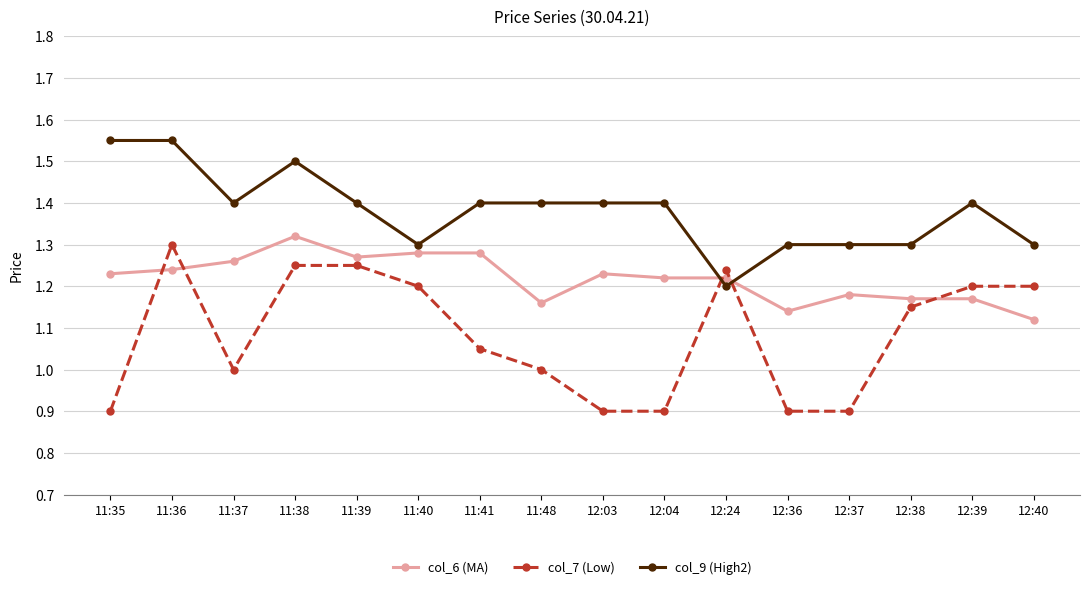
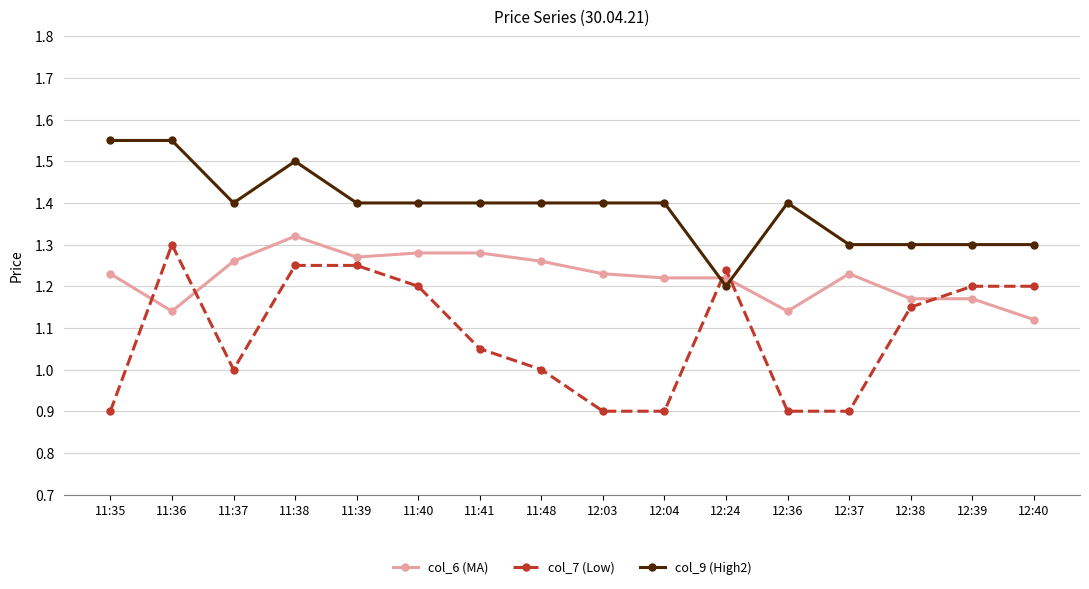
col_6 (MA), 11:36: 1.24 -> 1.14
col_9 (High2), 11:40: 1.3 -> 1.4
col_6 (MA), 11:48: 1.16 -> 1.26
col_9 (High2), 12:36: 1.3 -> 1.4
col_6 (MA), 12:37: 1.18 -> 1.23
col_9 (High2), 12:39: 1.4 -> 1.3
